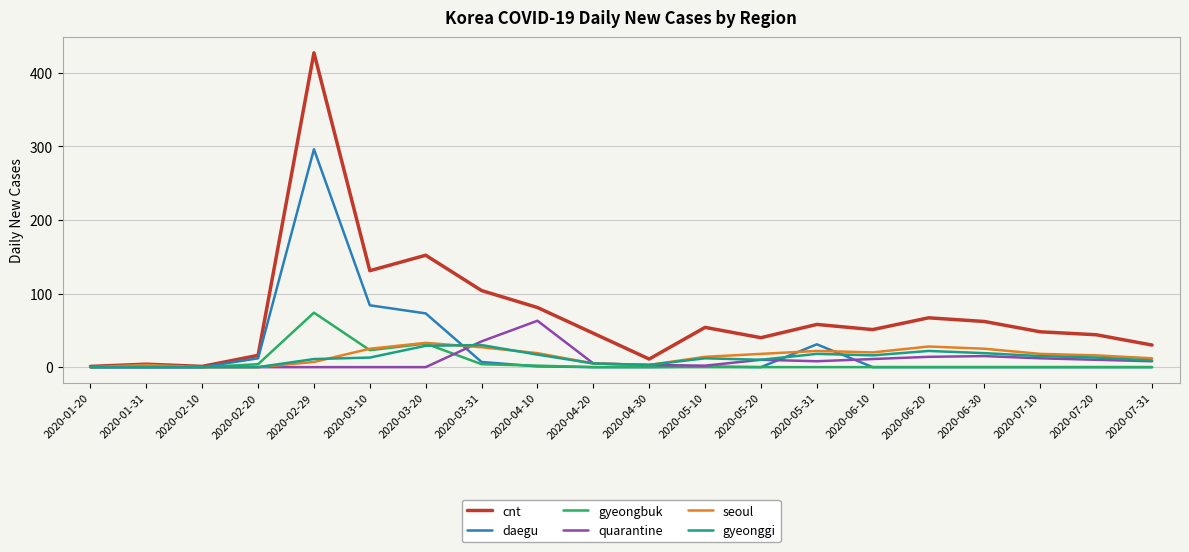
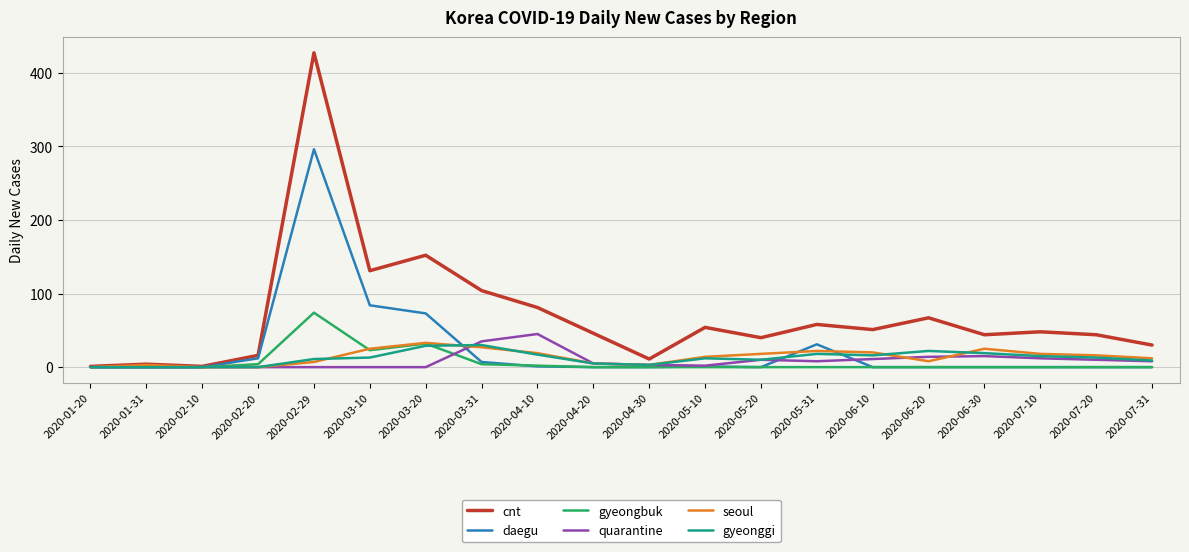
quarantine, 2020-04-10: 60 -> 50
seoul, 2020-06-20: 30 -> 10
cnt, 2020-06-30: 60 -> 40
